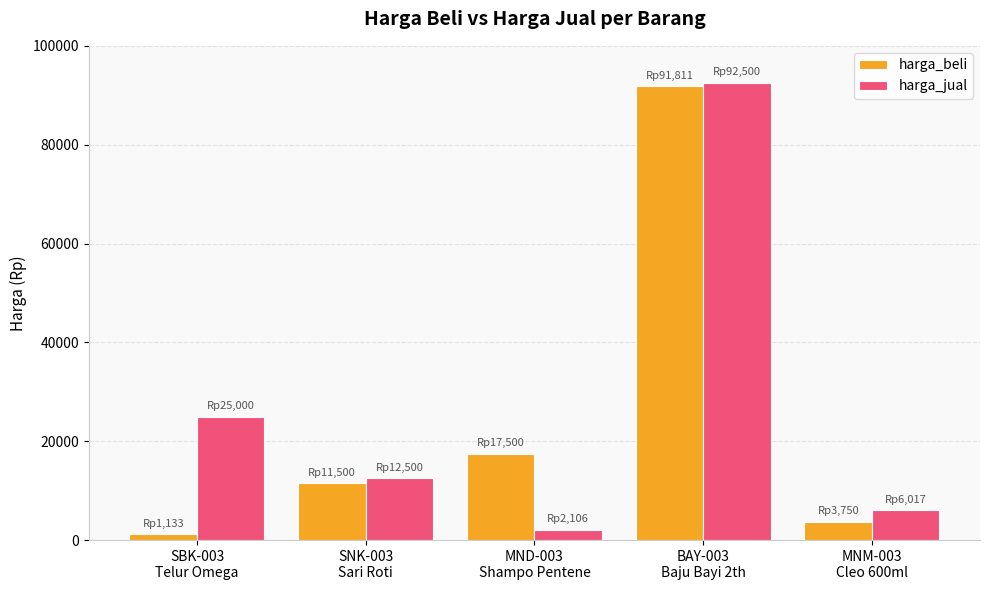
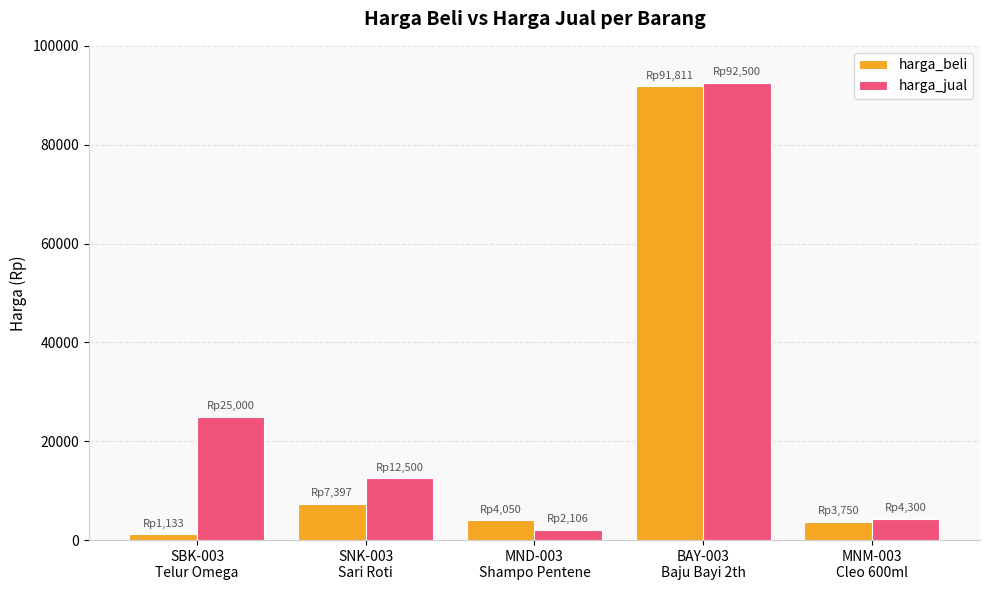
harga_beli, SNK-003 Sari Roti: 11,500 -> 7,397
harga_beli, MND-003 Shampo Pentene: 17,500 -> 4,050
harga_jual, MNM-003 Cleo 600ml: 6,017 -> 4,300
